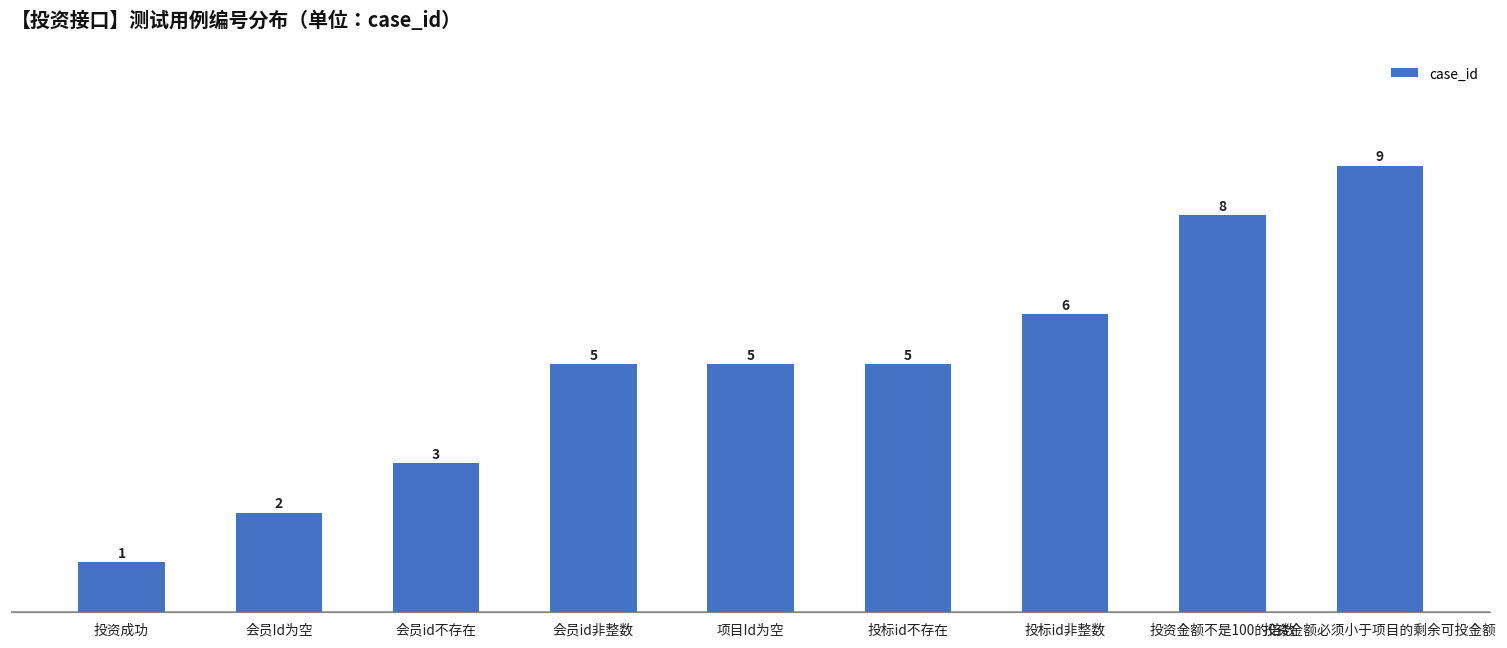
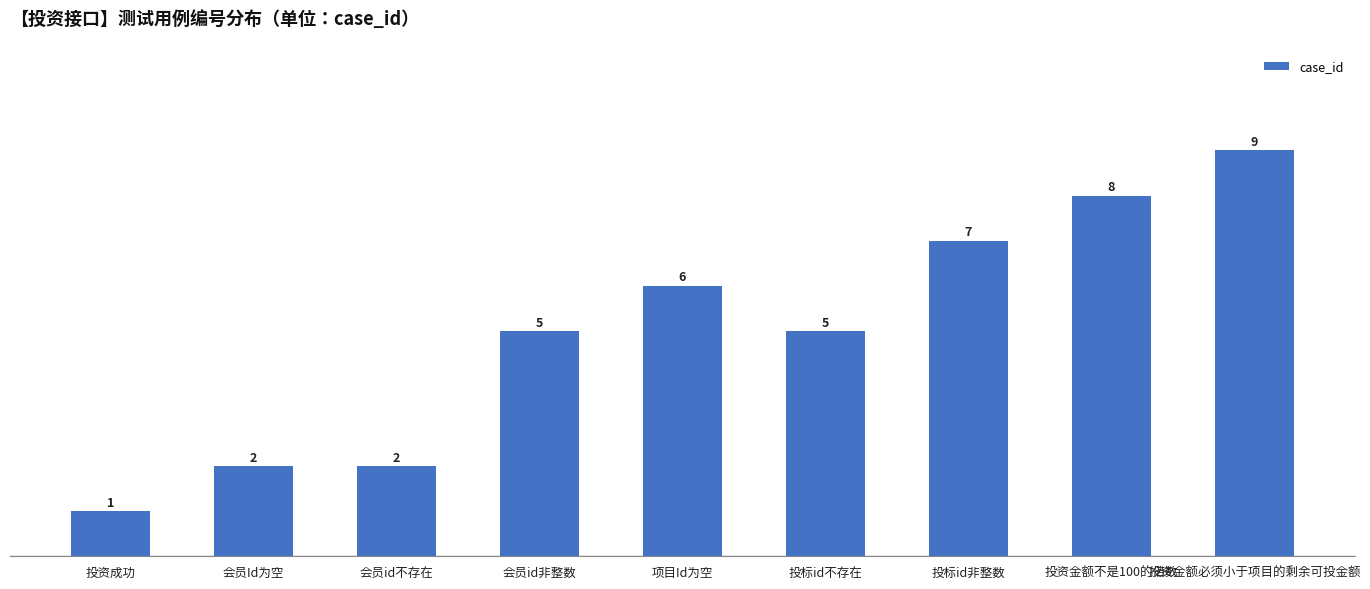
会员id不存在: 3 -> 2
项目Id为空: 5 -> 6
投标id非整数: 6 -> 7
